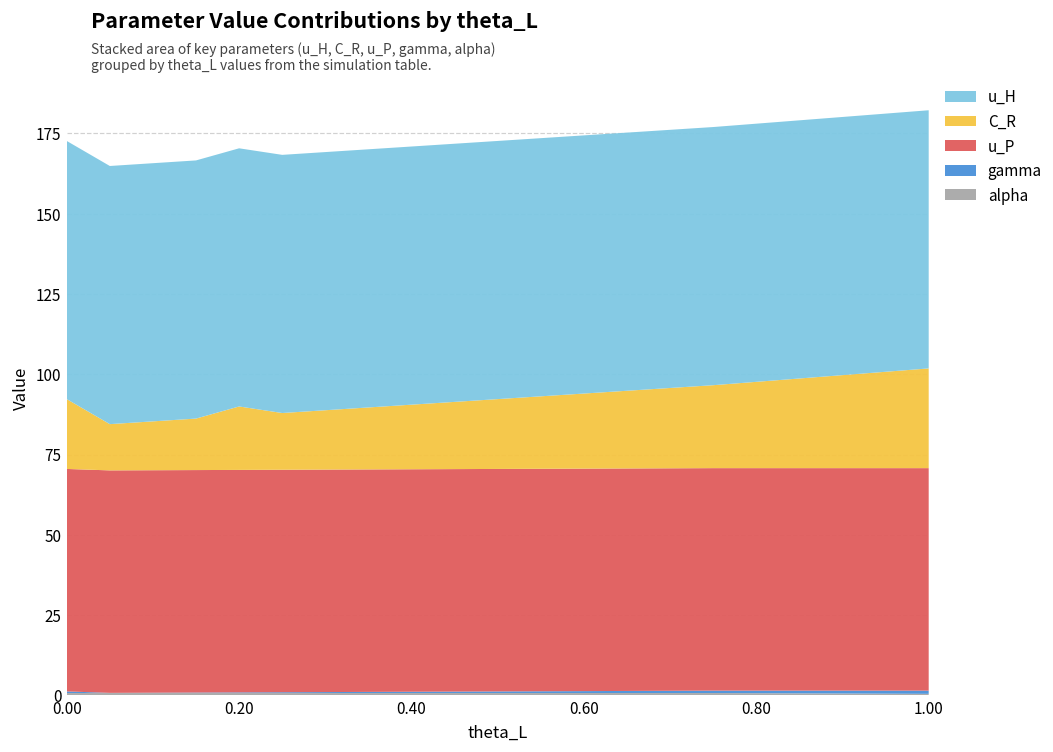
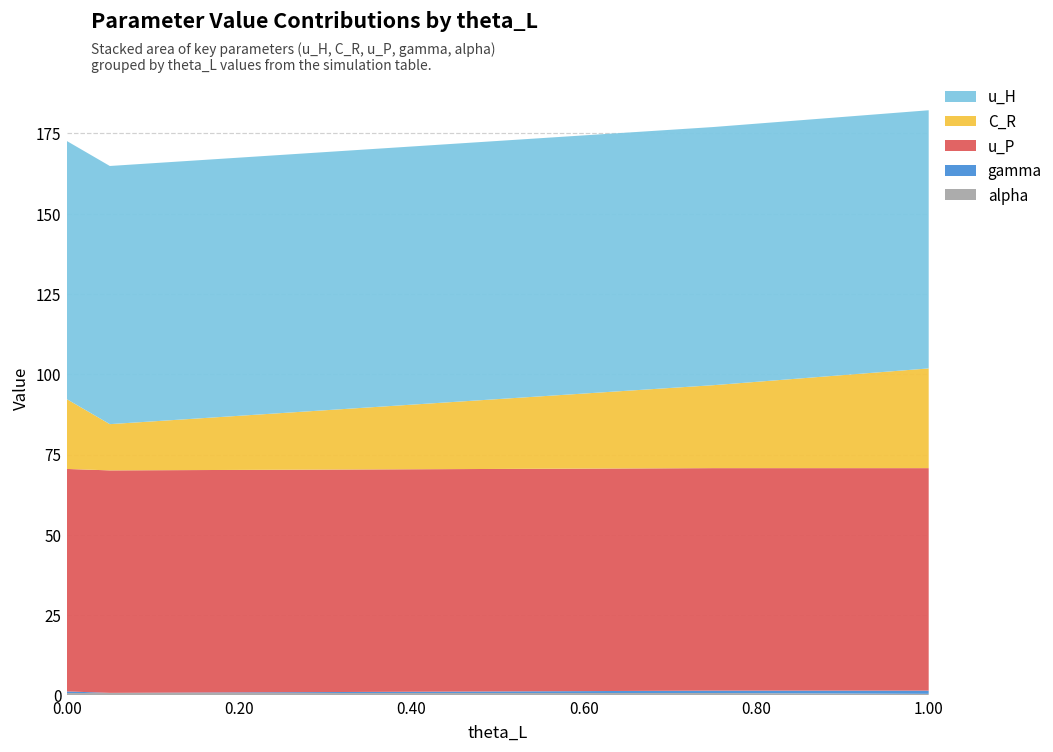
C_R, 0.20: 20 -> 17
